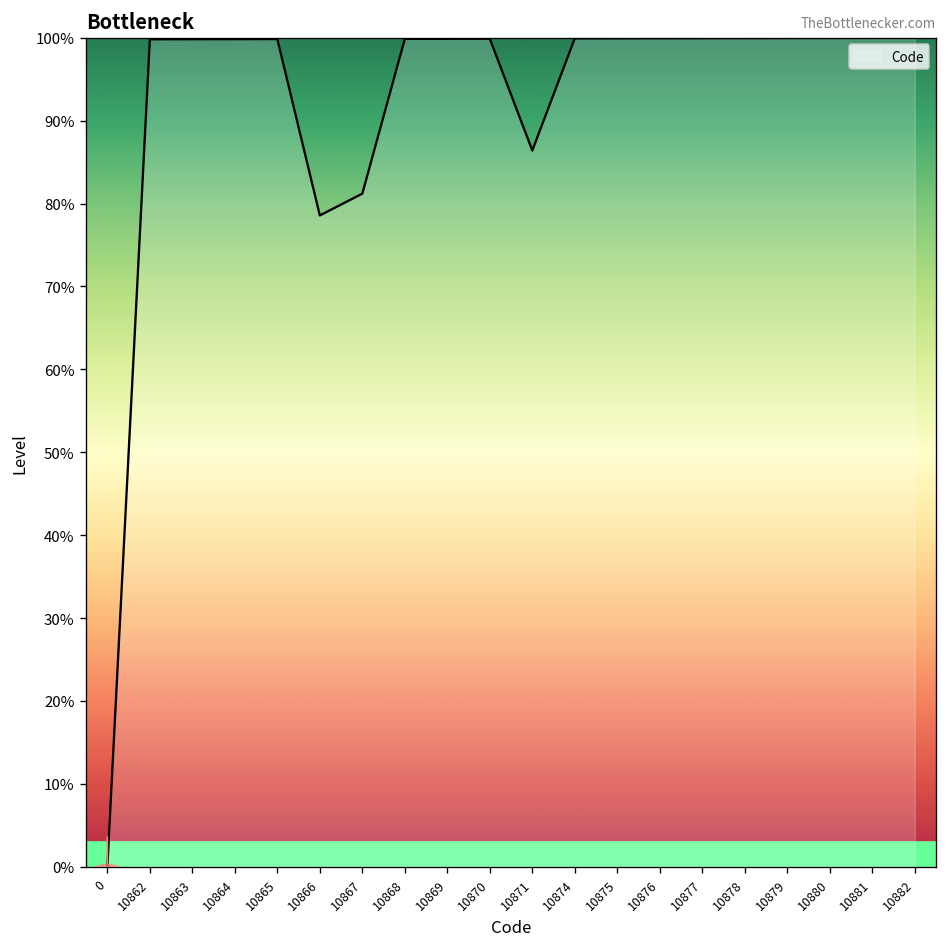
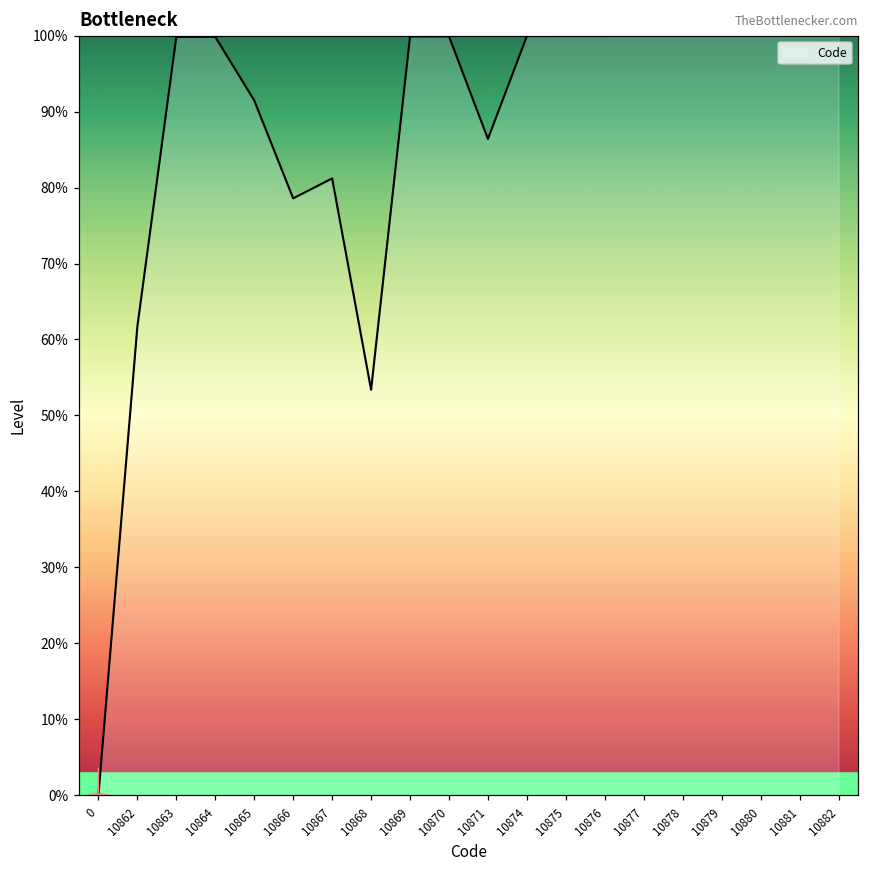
10862: 100% -> 62%
10865: 100% -> 91%
10868: 100% -> 53%
